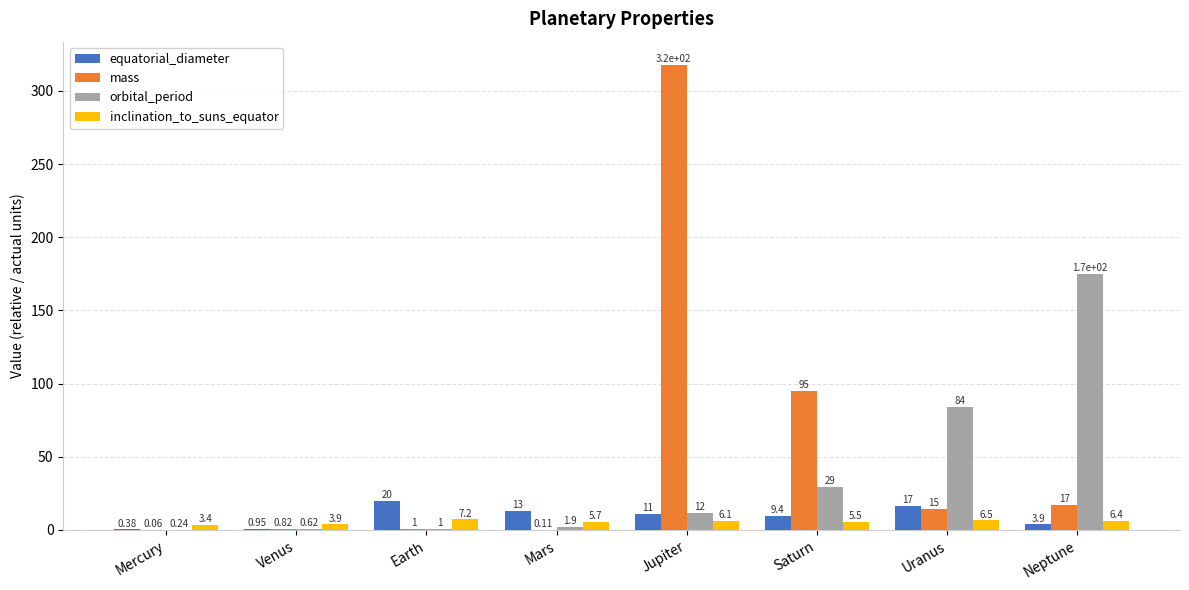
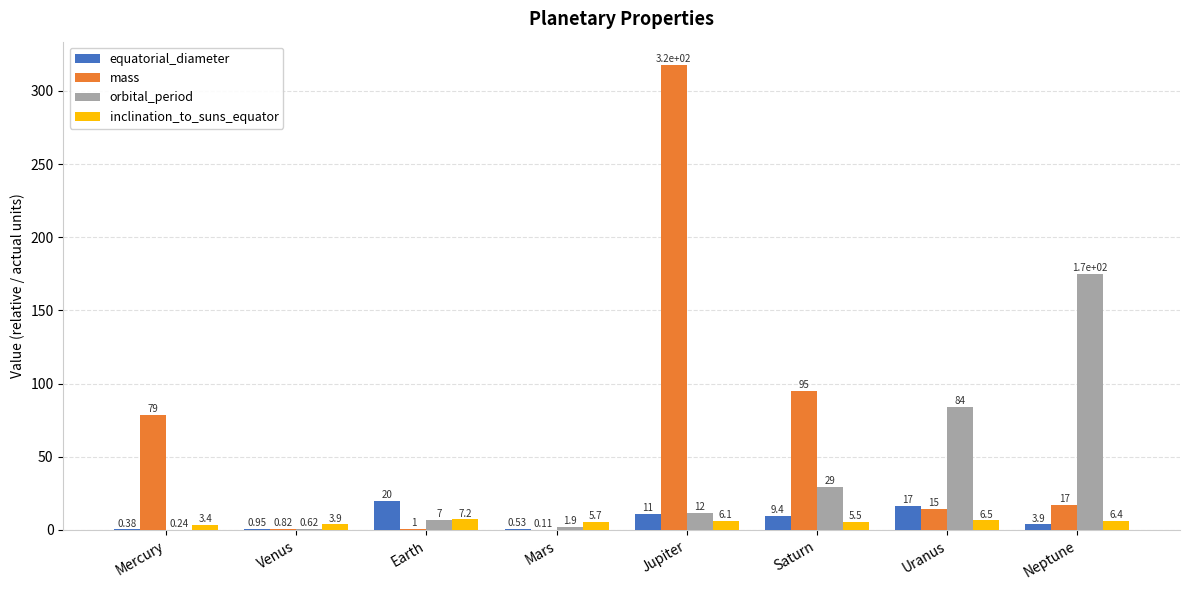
mass, Mercury: 0.06 -> 79
orbital_period, Earth: 1 -> 7
equatorial_diameter, Mars: 13 -> 0.53
